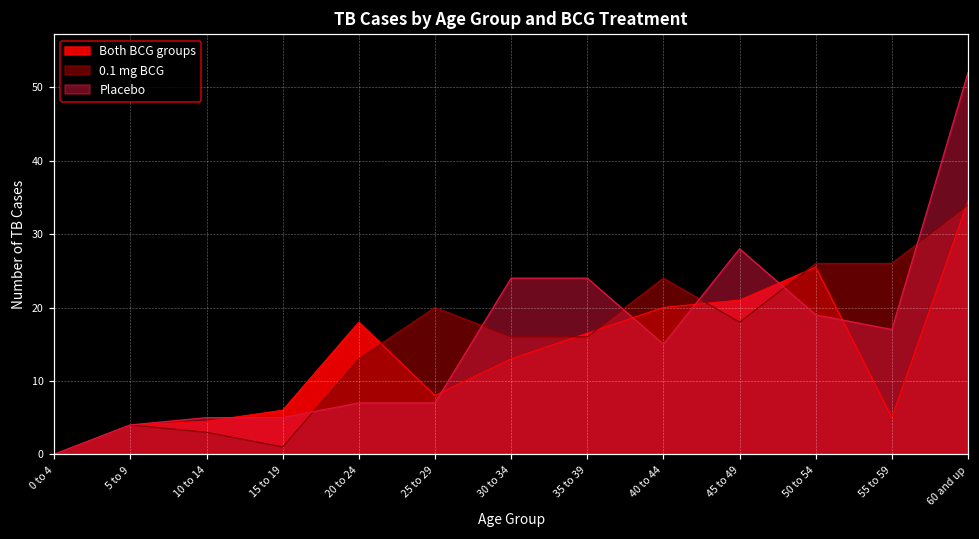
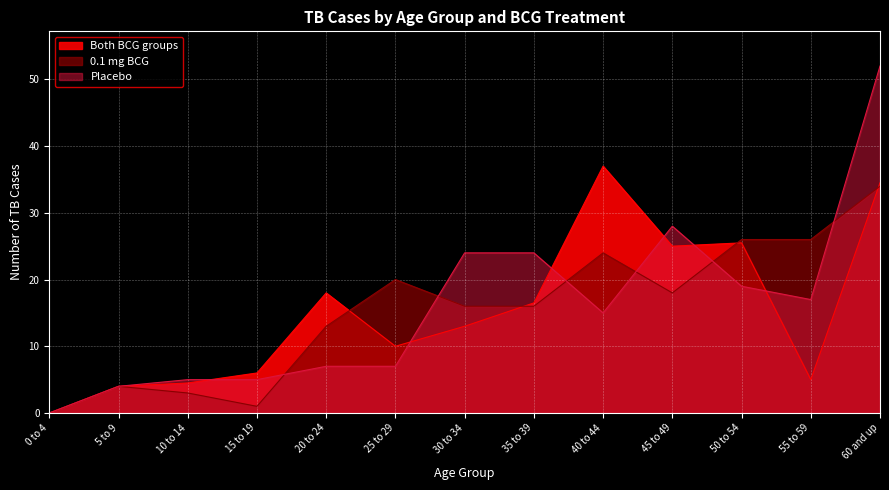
Both BCG groups, 25 to 29: 8 -> 10
Both BCG groups, 40 to 44: 20 -> 37
Both BCG groups, 45 to 49: 21 -> 25
